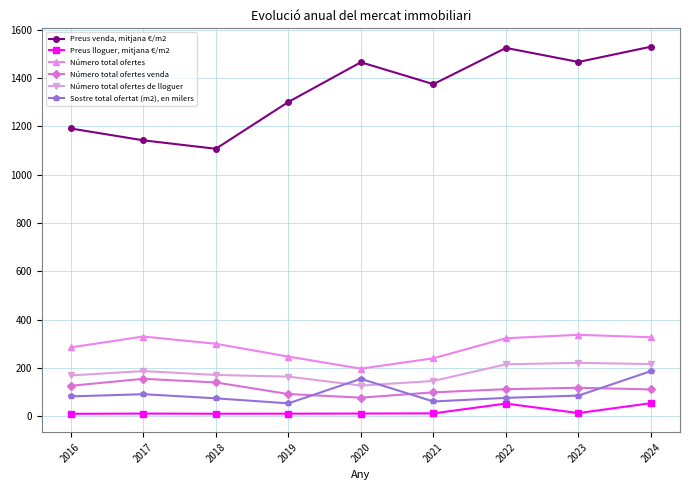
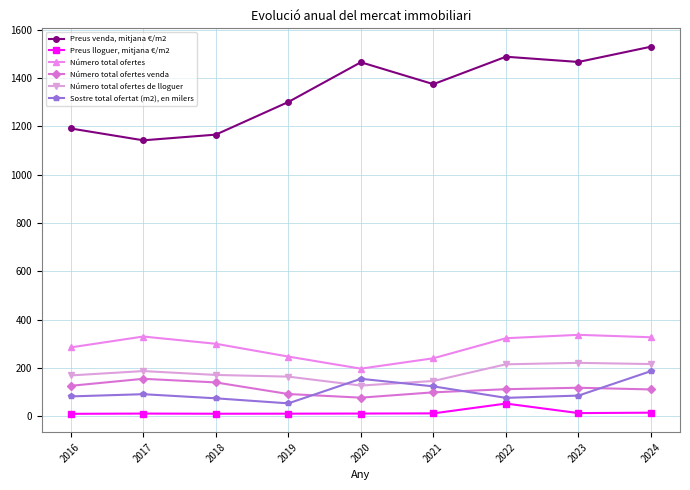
Preus venda, mitjana €/m2, 2018: 1110 -> 1170
Sostre total ofertat (m2), en milers, 2021: 60 -> 120
Preus venda, mitjana €/m2, 2022: 1520 -> 1490
Preus lloguer, mitjana €/m2, 2024: 50 -> 10
